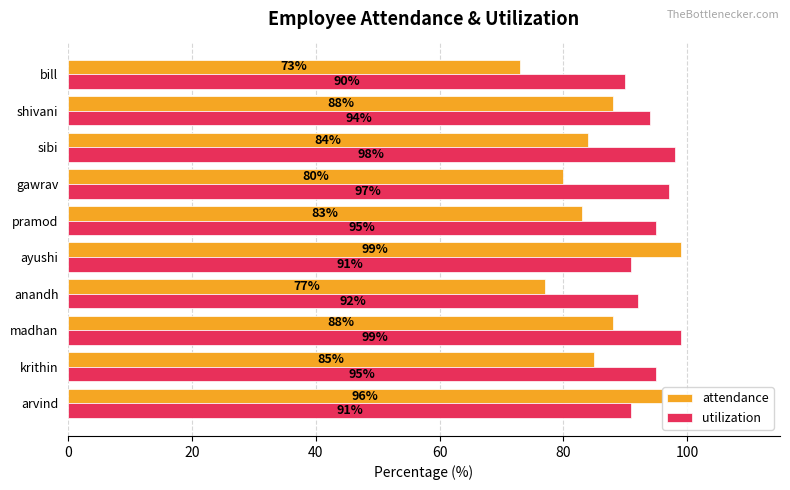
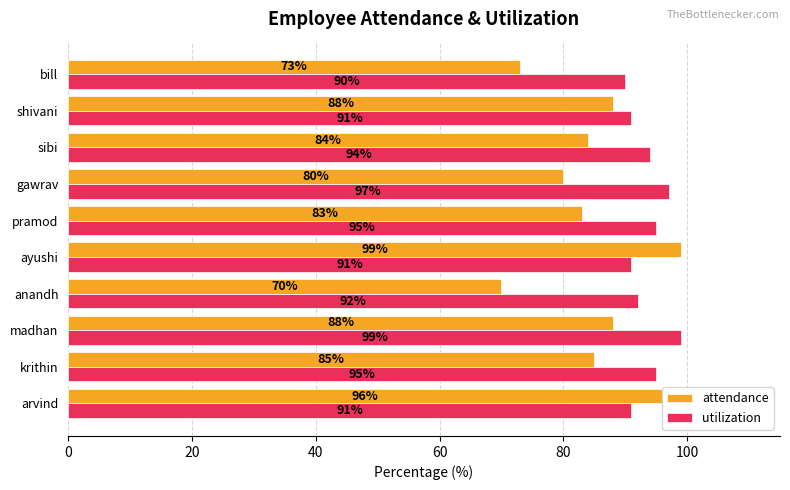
utilization, shivani: 94% -> 91%
utilization, sibi: 98% -> 94%
attendance, anandh: 77% -> 70%
